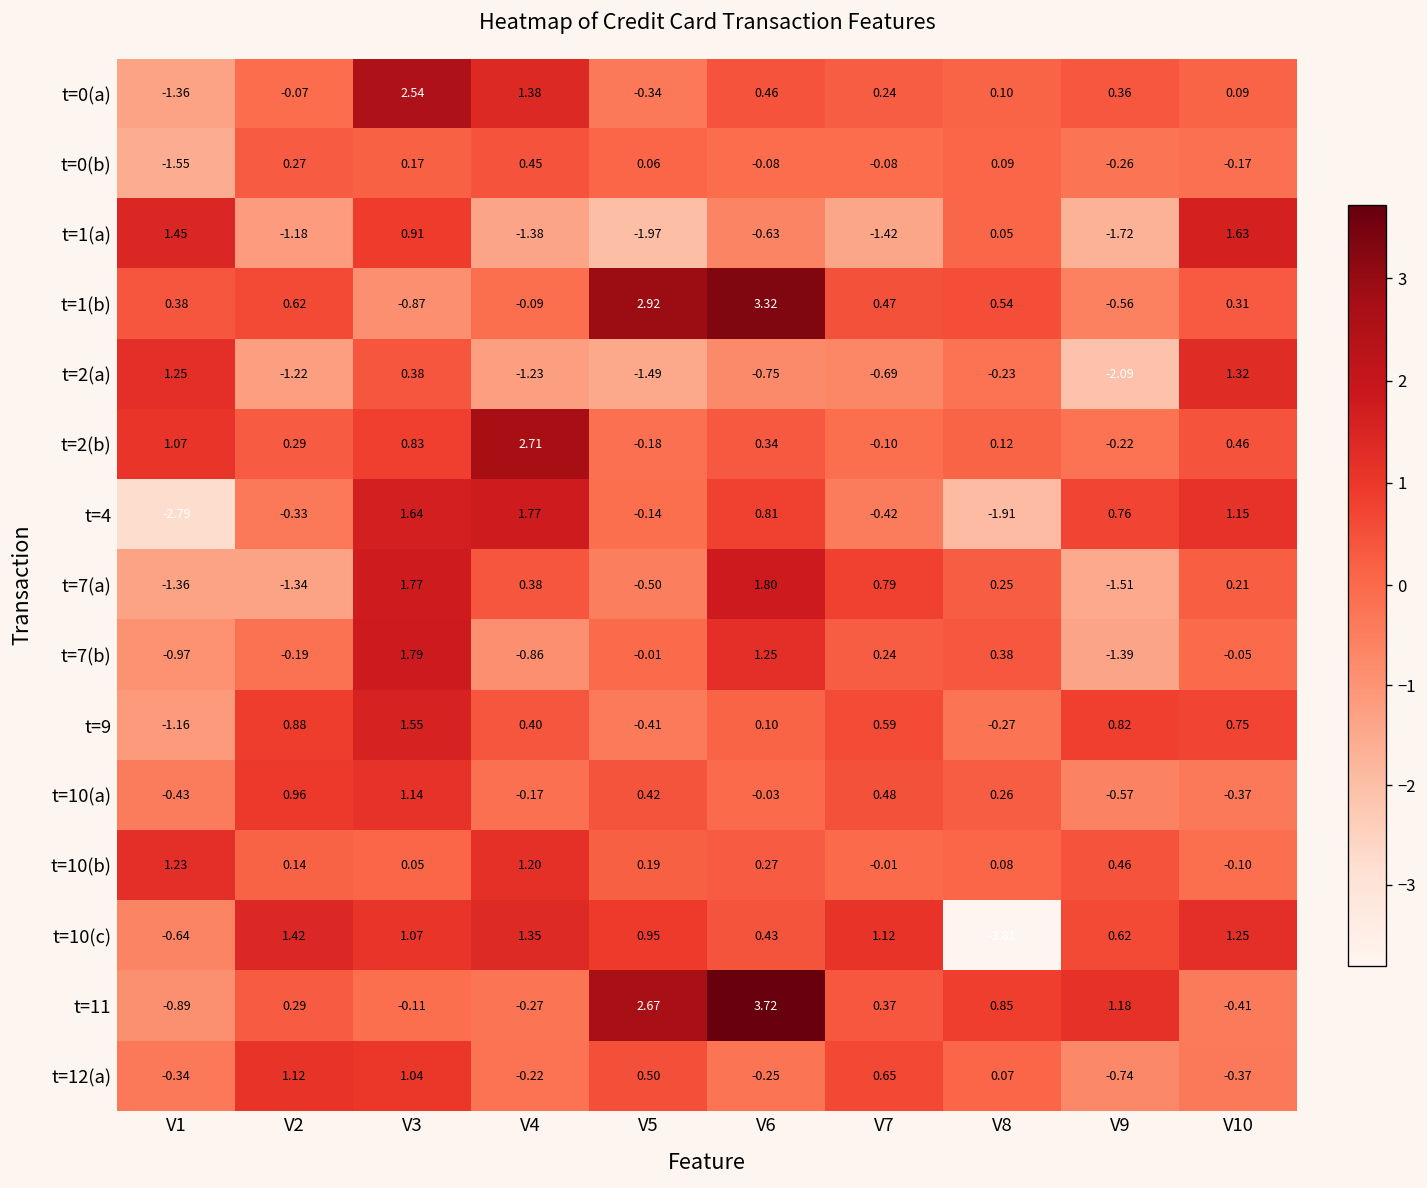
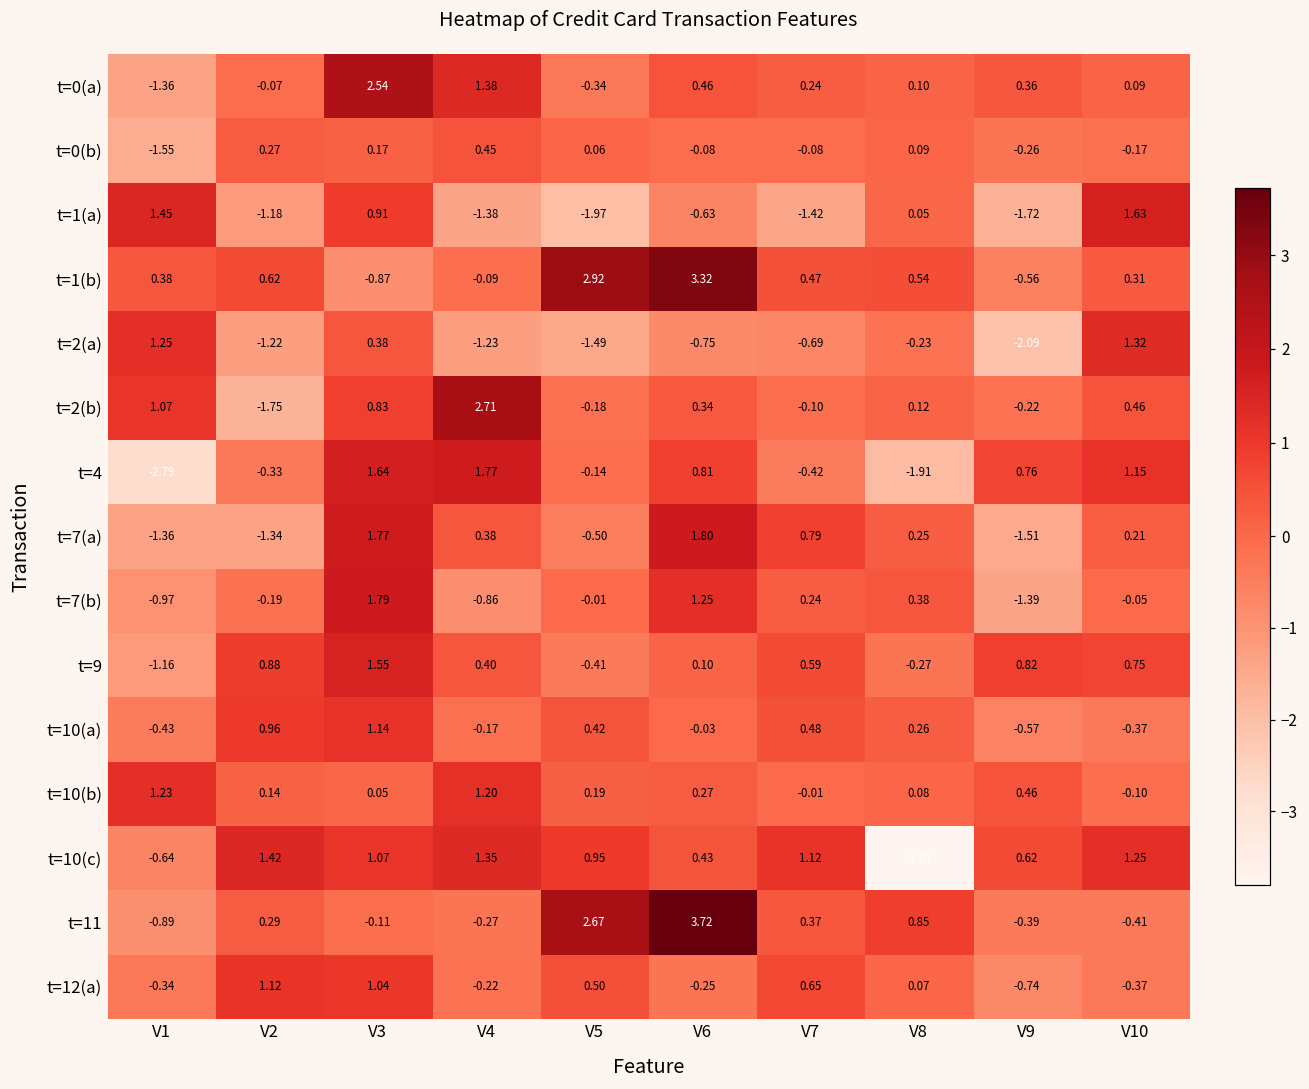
t=2(b), V2: 0.29 -> -1.75
t=11, V9: 1.18 -> -0.39
